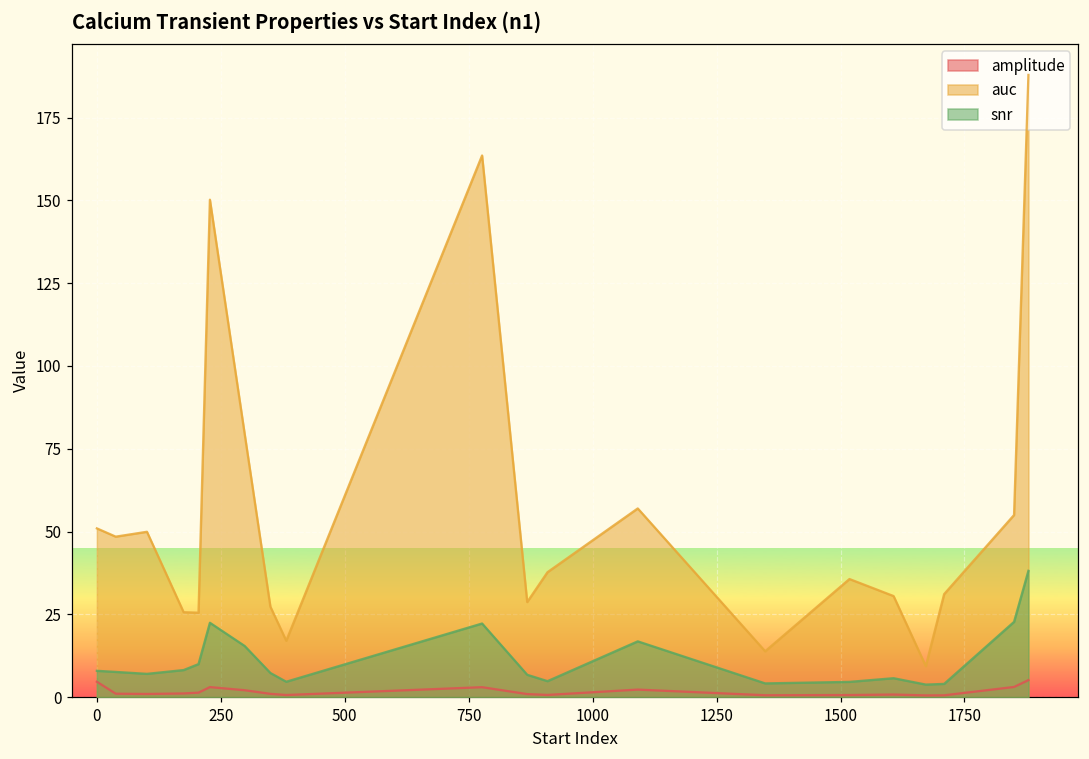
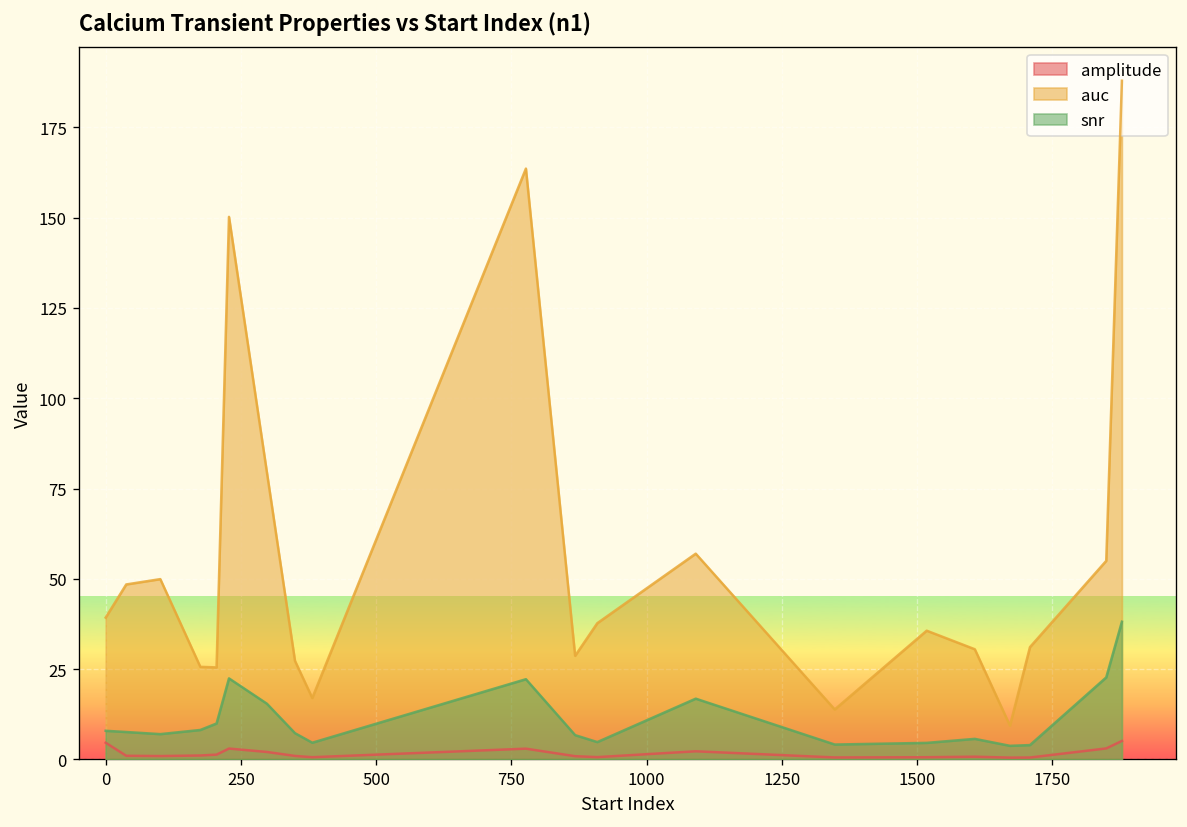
auc, 0: 51 -> 39
